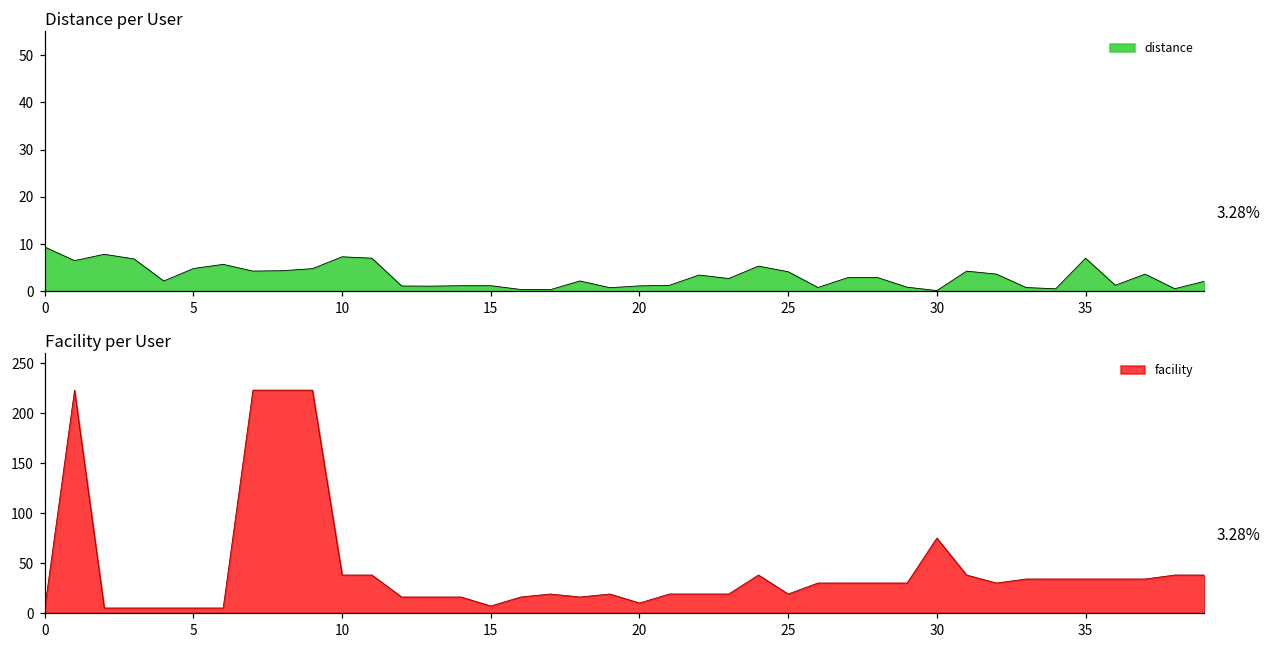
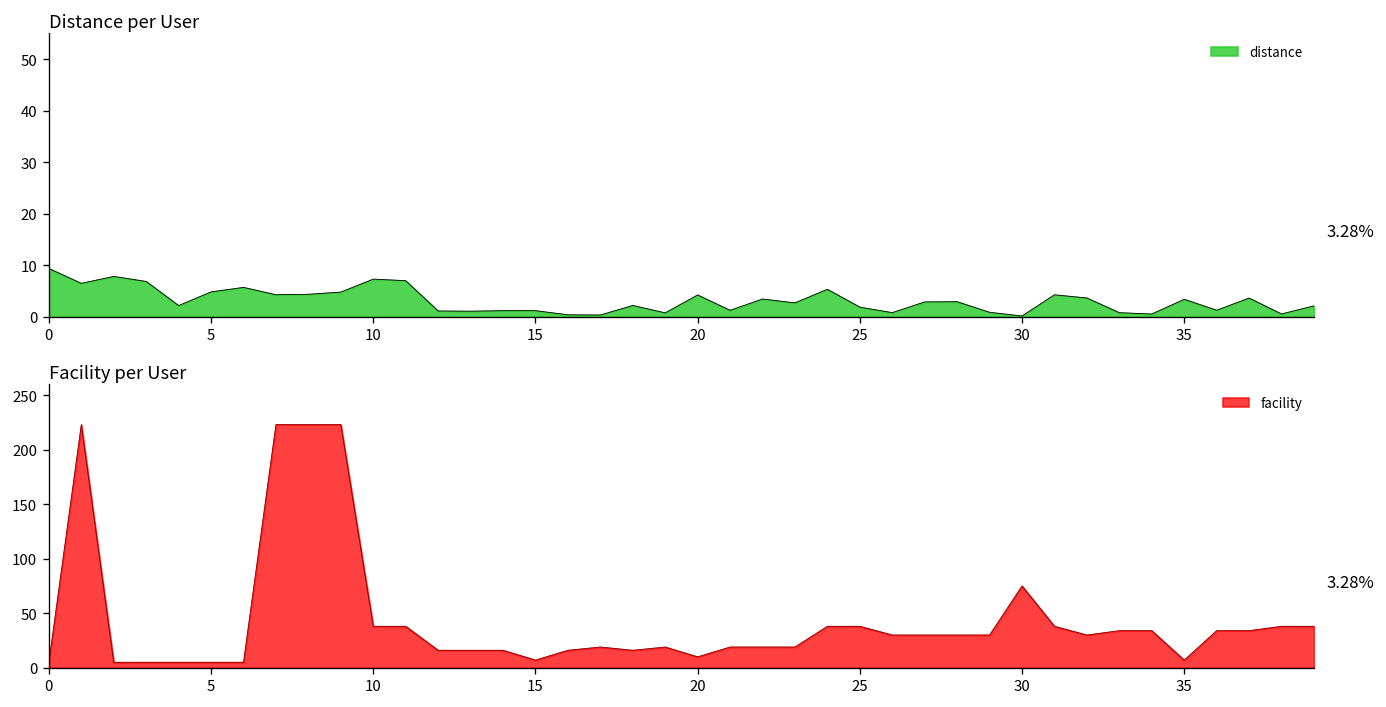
Distance per User, 20: 1 -> 4
Distance per User, 25: 4 -> 2
Distance per User, 35: 7 -> 3
Facility per User, 25: 20 -> 40
Facility per User, 35: 30 -> 10
